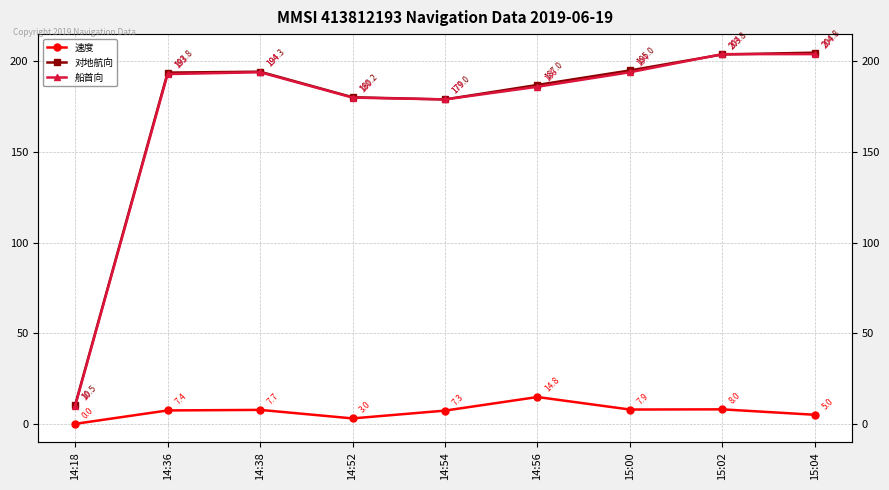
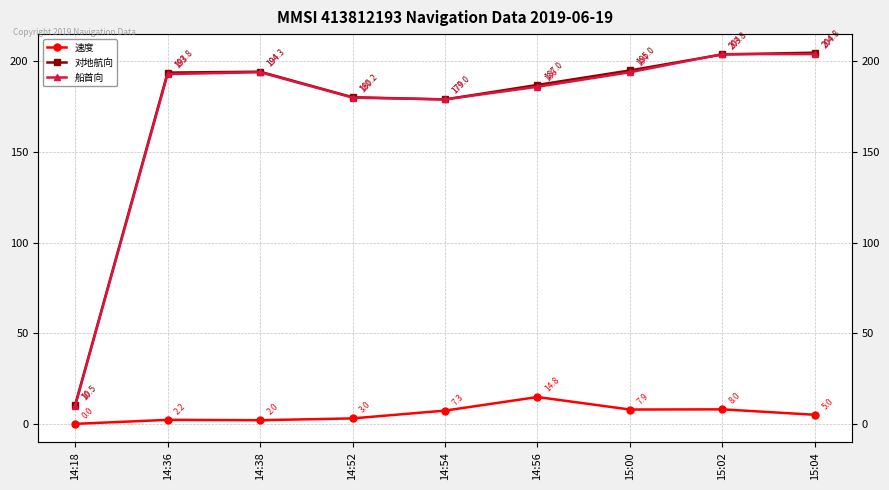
速度, 14:36: 7.4 -> 2.2
速度, 14:38: 7.7 -> 2.0
